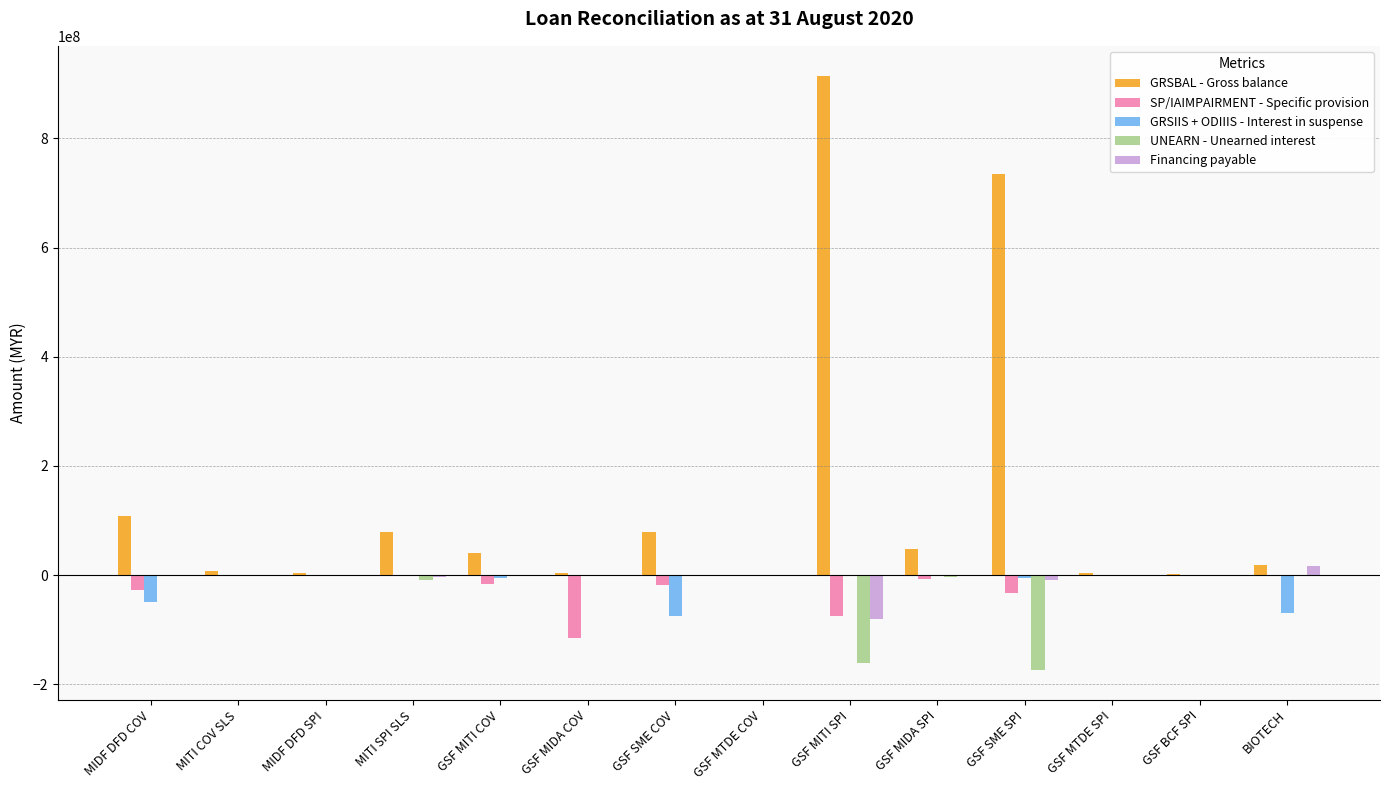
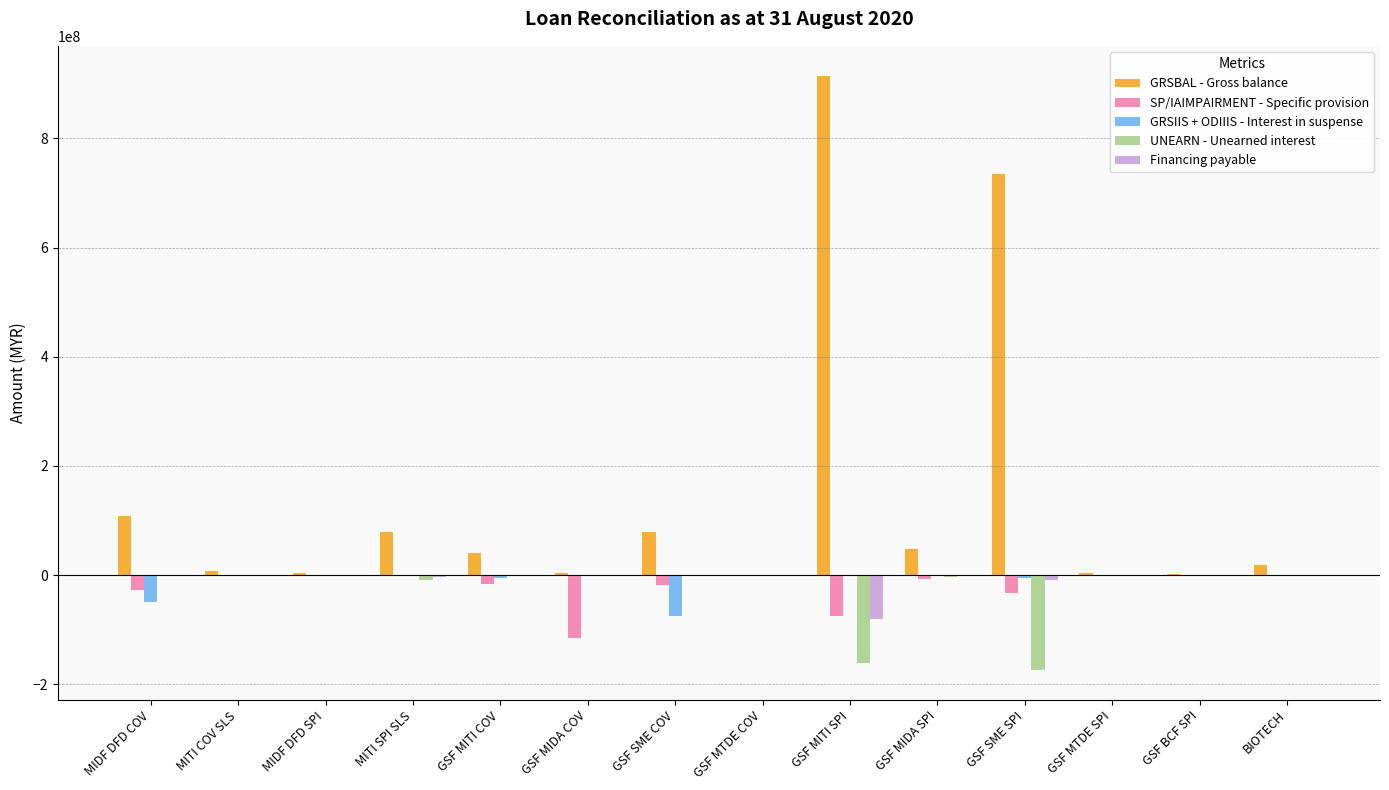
GRSIIS + ODIIIS - Interest in suspense, BIOTECH: -70000000 -> 0
Financing payable, BIOTECH: 20000000 -> 0
